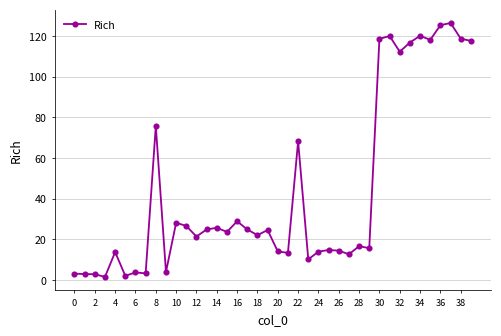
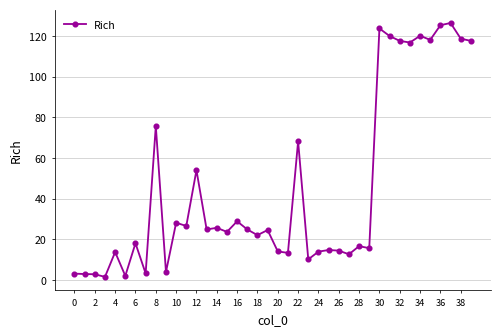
6: 4 -> 18
12: 21 -> 54
30: 119 -> 124
32: 112 -> 118
